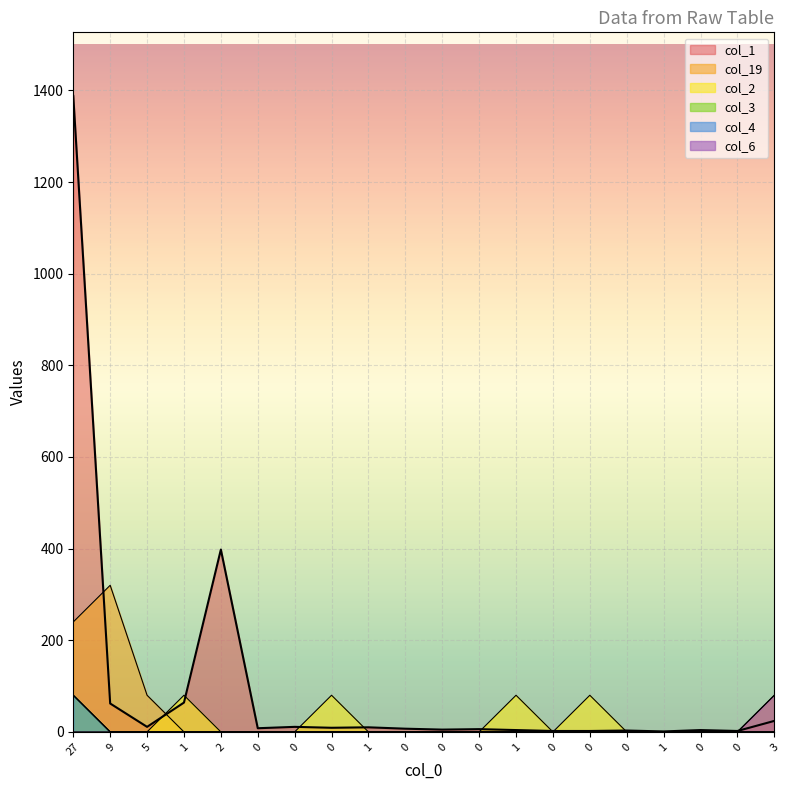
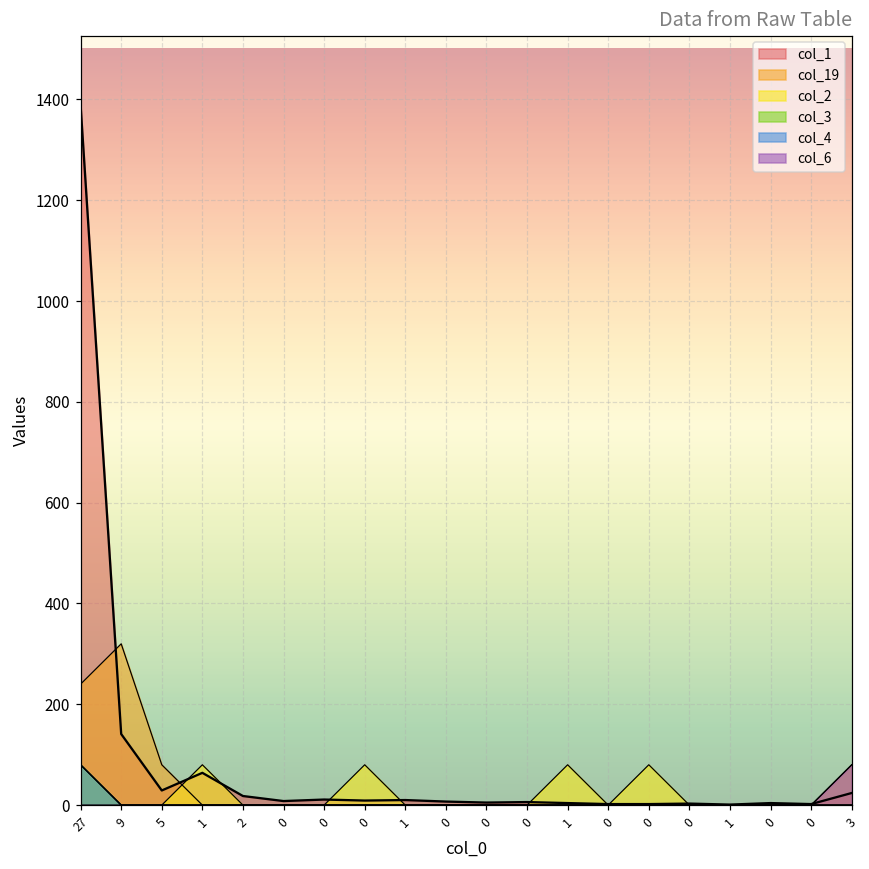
col_1, 9: 60 -> 140
col_1, 5: 10 -> 30
col_1, 2: 400 -> 20
